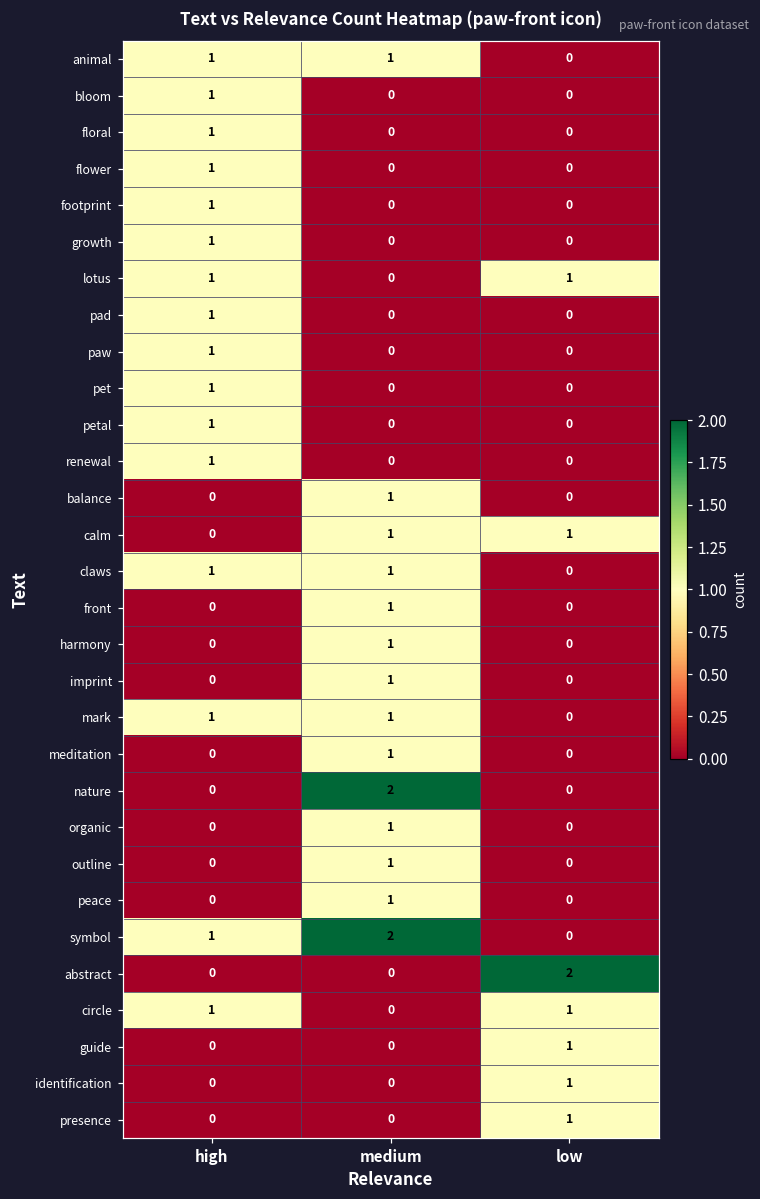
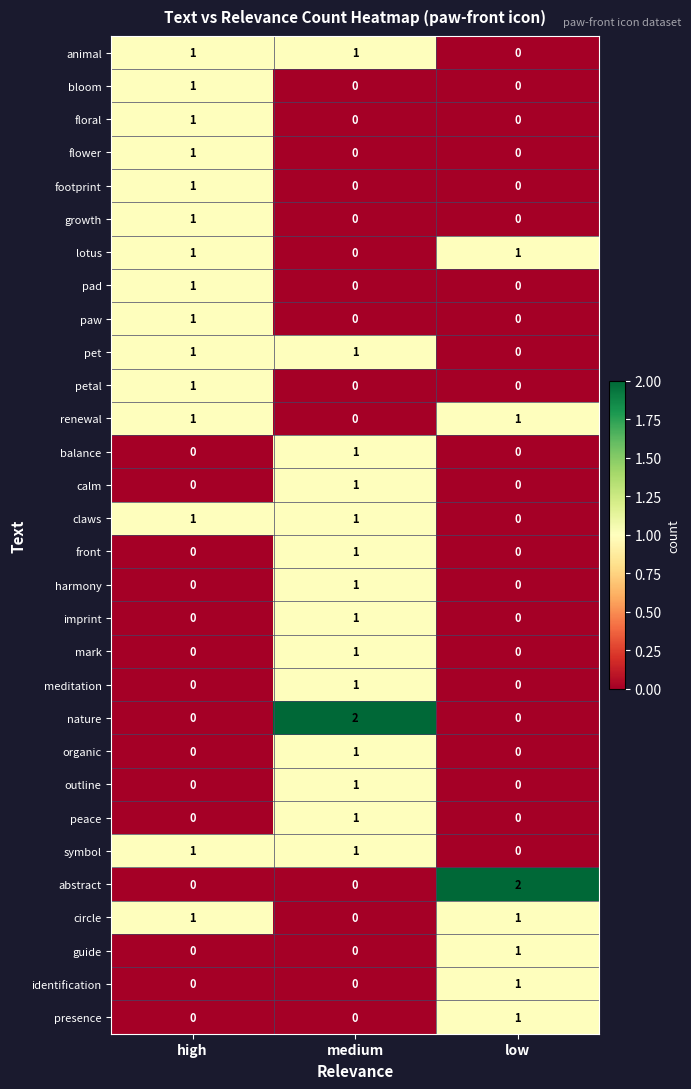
pet, medium: 0 -> 1
renewal, low: 0 -> 1
calm, low: 1 -> 0
mark, high: 1 -> 0
symbol, medium: 2 -> 1
